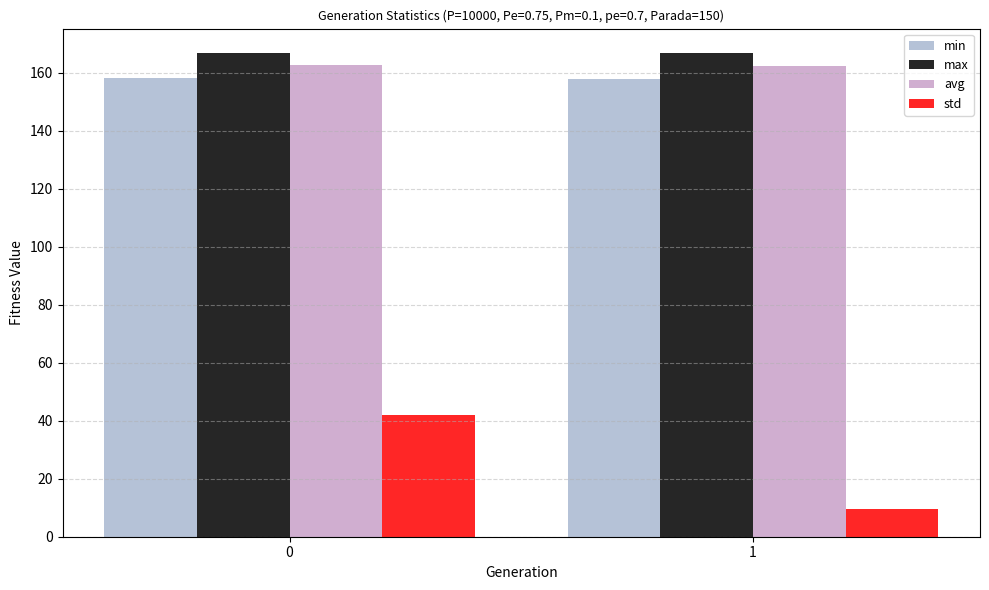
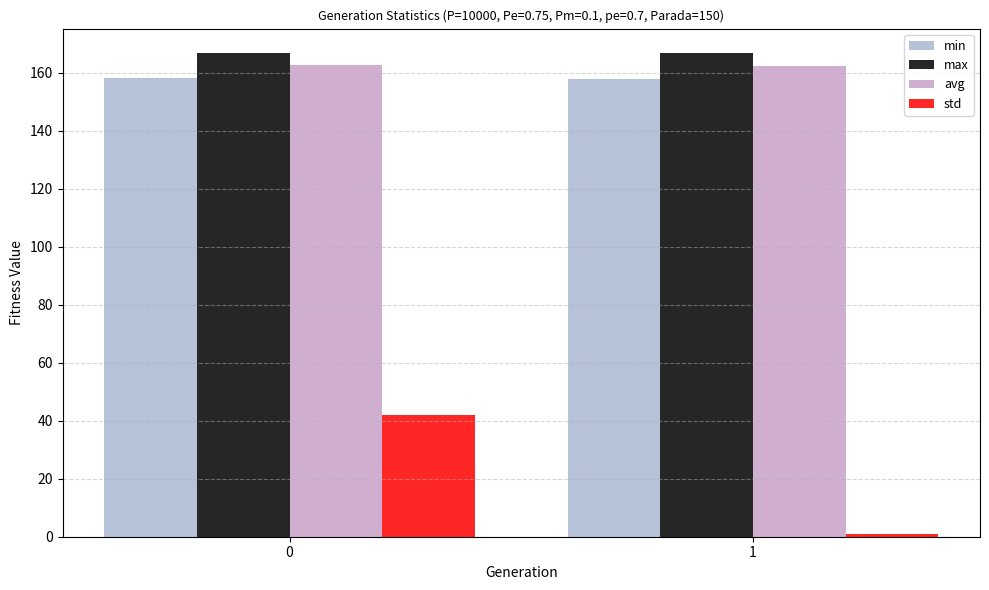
std, 1: 10 -> 1
